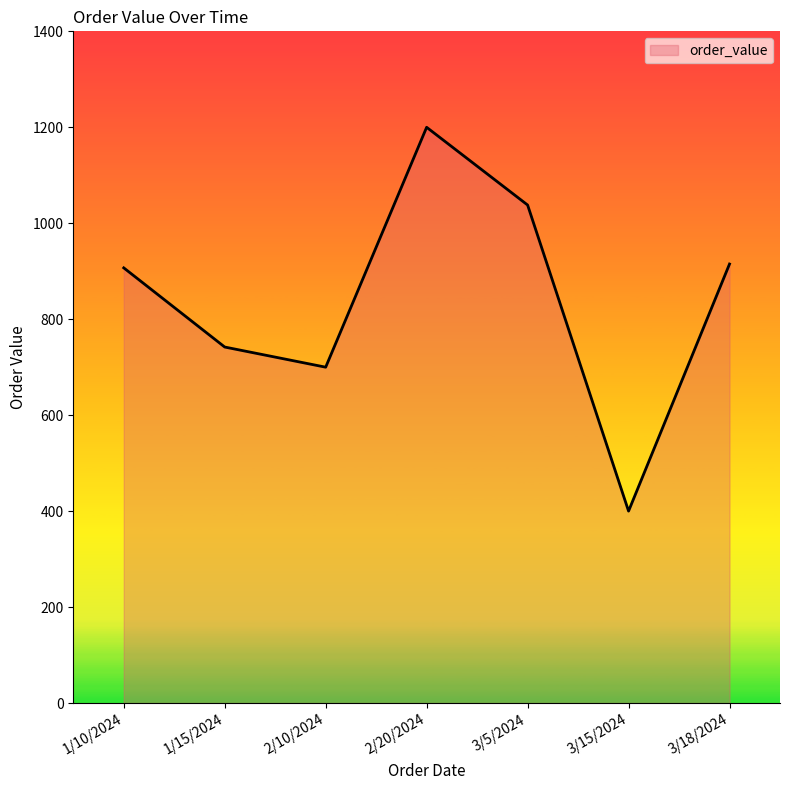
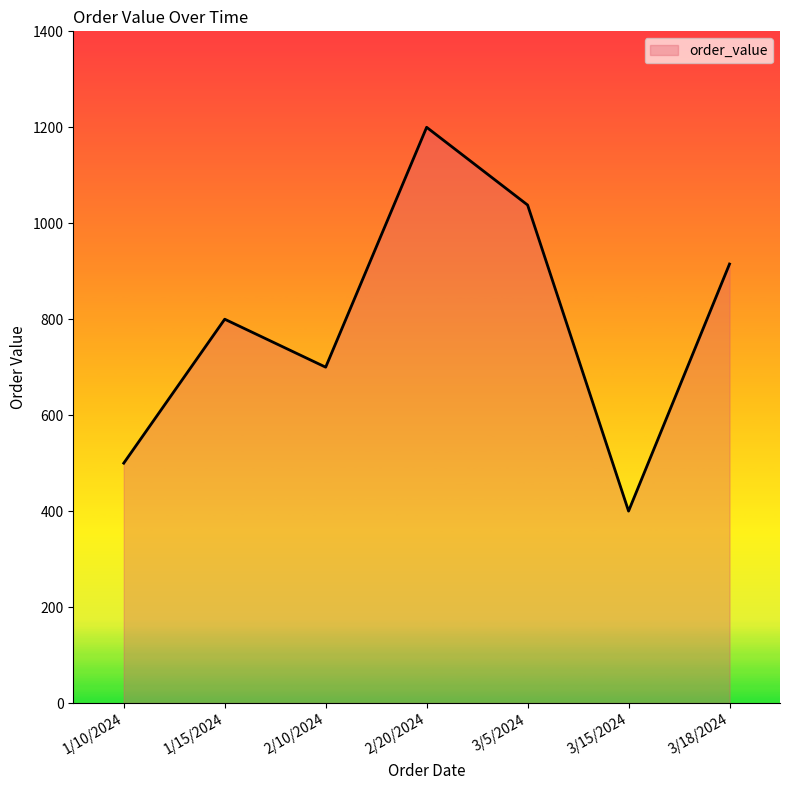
1/10/2024: 910 -> 500
1/15/2024: 740 -> 800
